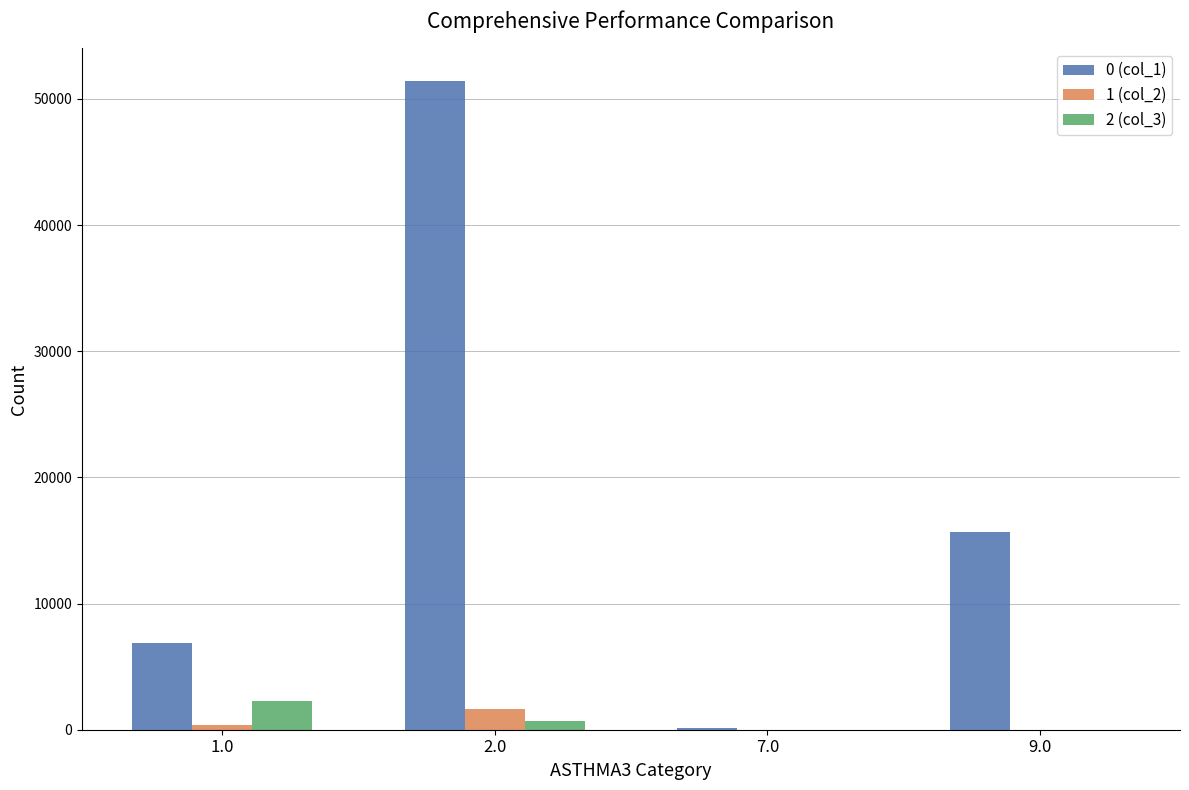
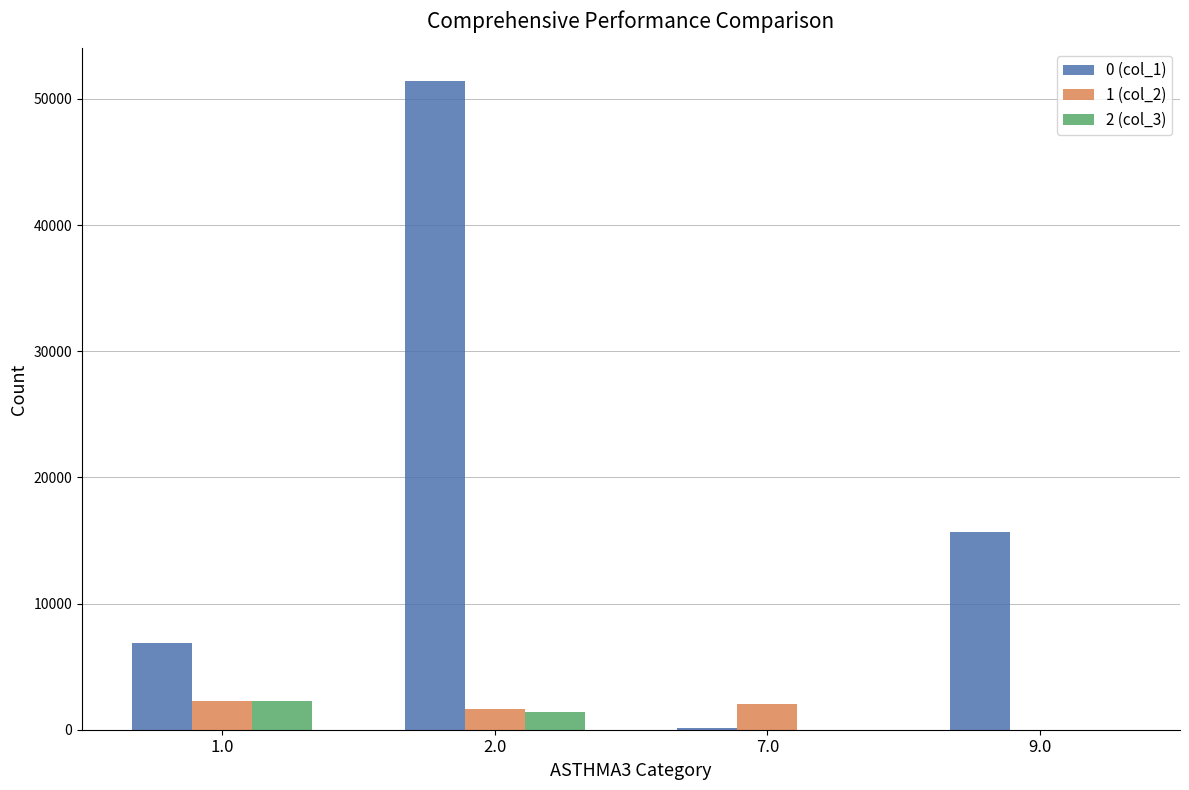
1 (col_2), 1.0: 400 -> 2300
2 (col_3), 2.0: 700 -> 1400
1 (col_2), 7.0: 0 -> 2100
